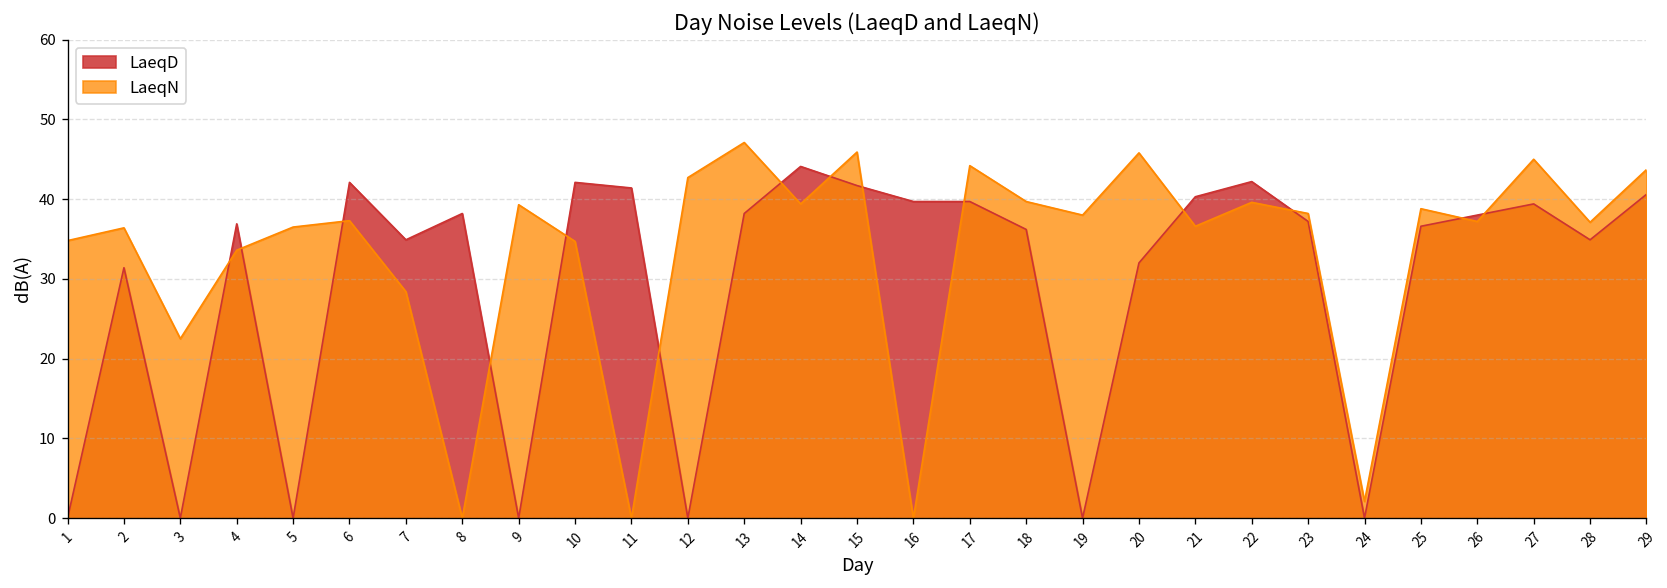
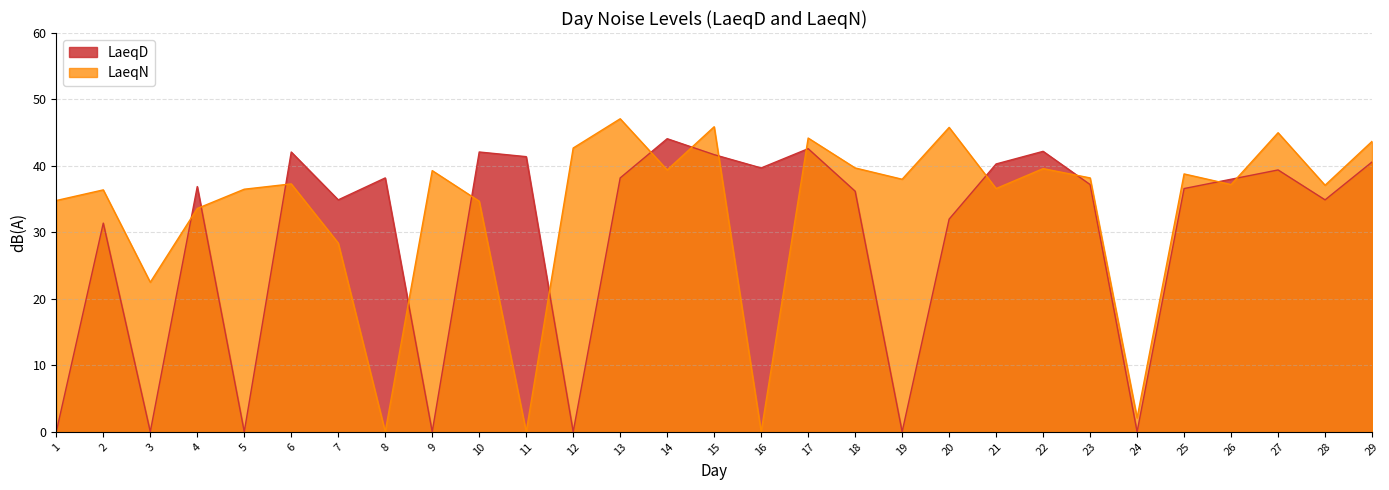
LaeqD, 17: 40 -> 43
